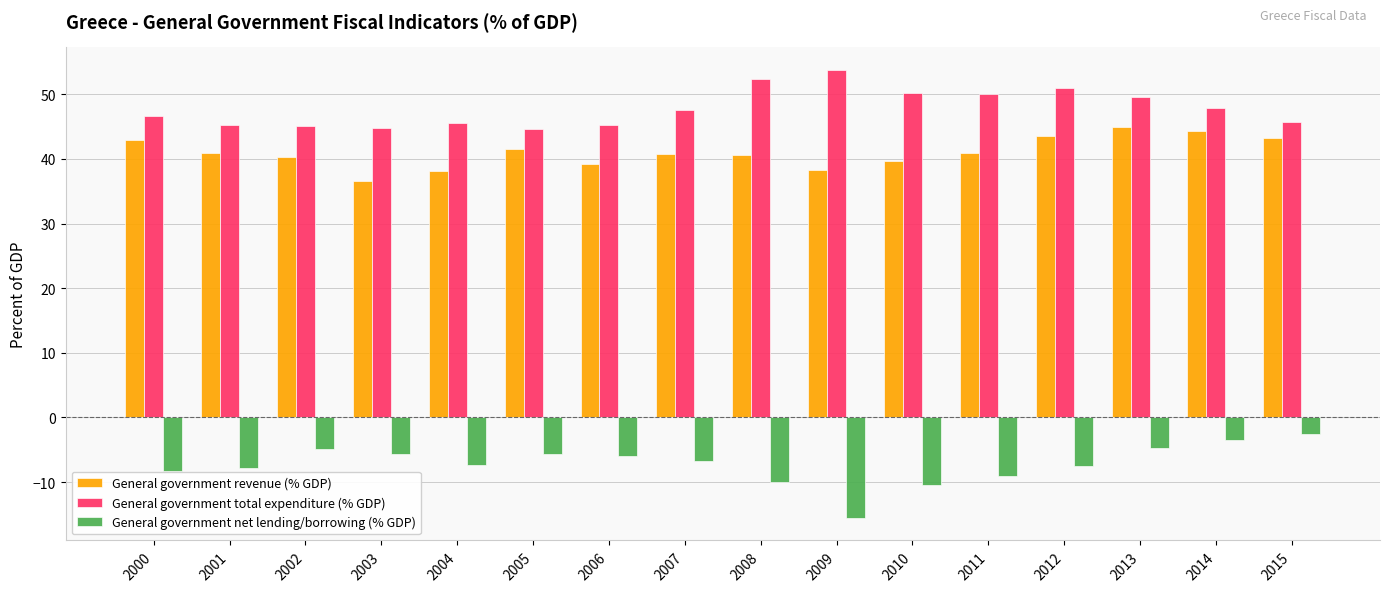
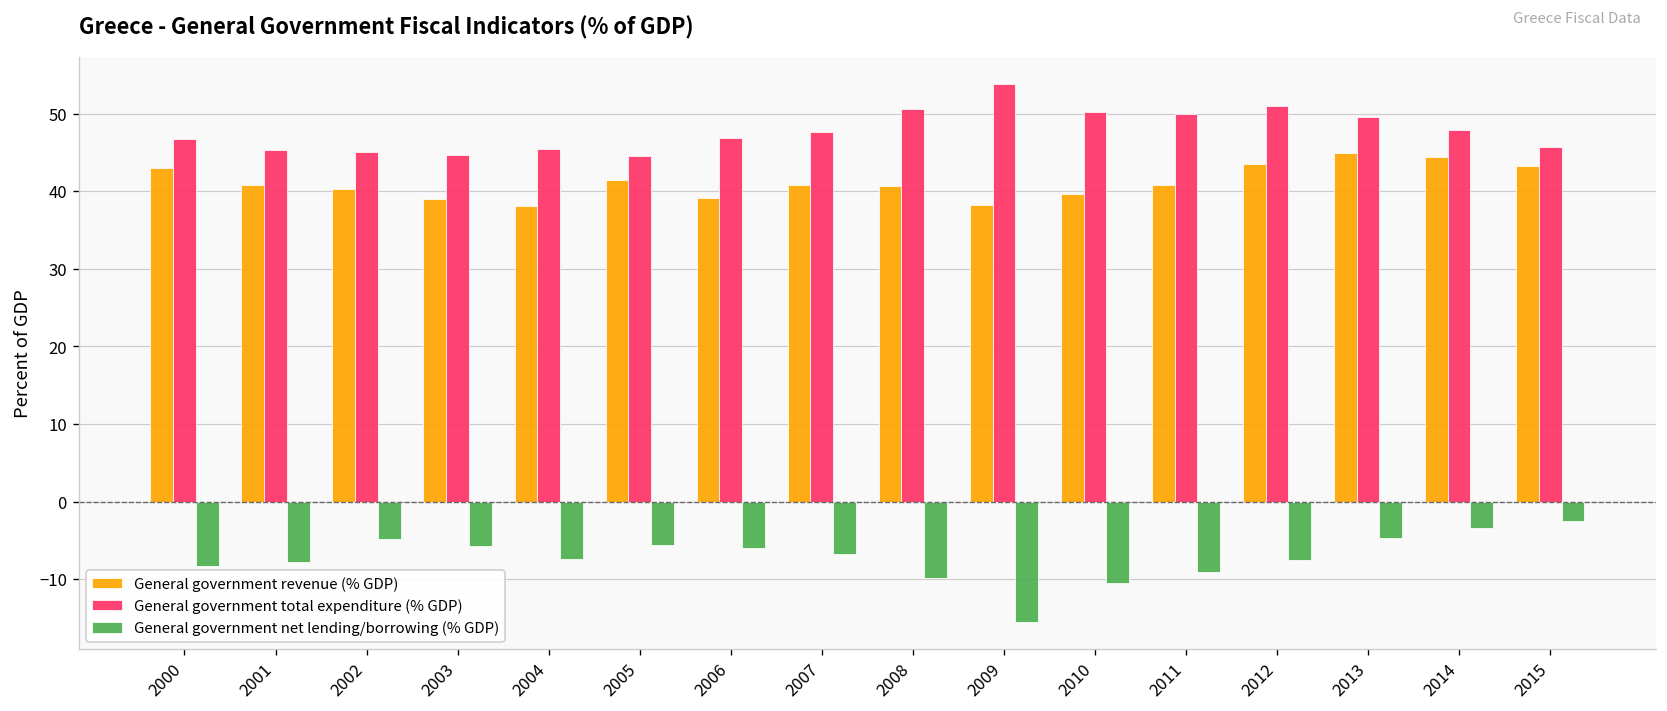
General government revenue (% GDP), 2003: 37 -> 39
General government total expenditure (% GDP), 2006: 45 -> 47
General government total expenditure (% GDP), 2008: 52 -> 51
